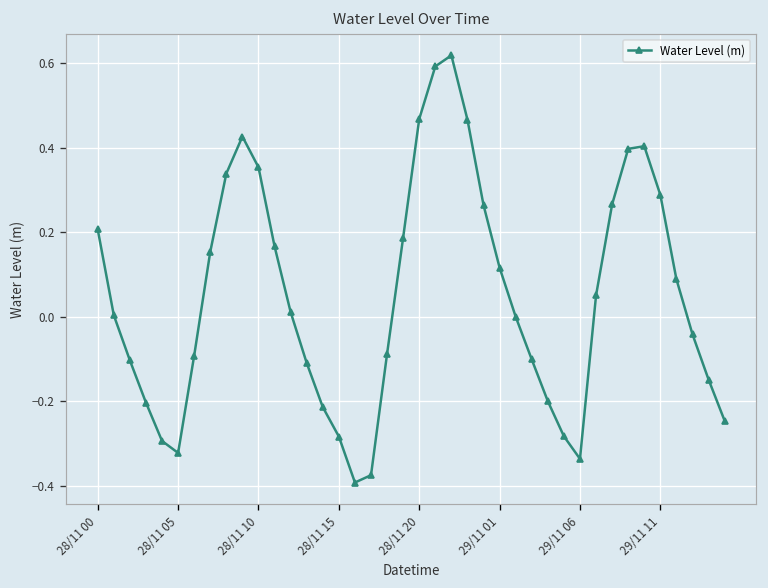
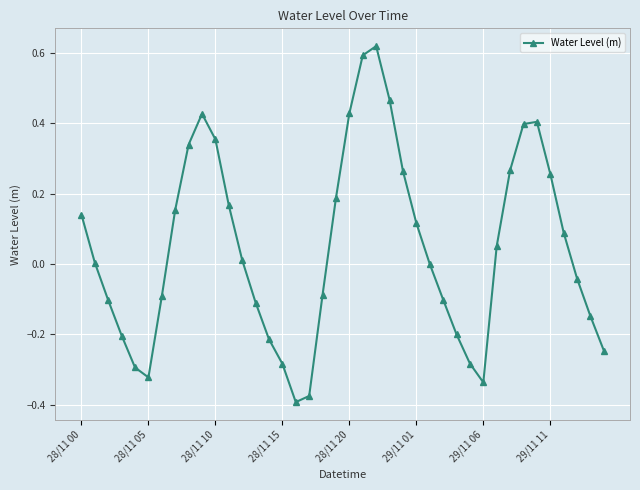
28/11 00: 0.21 -> 0.14
28/11 20: 0.47 -> 0.43
29/11 11: 0.29 -> 0.26
